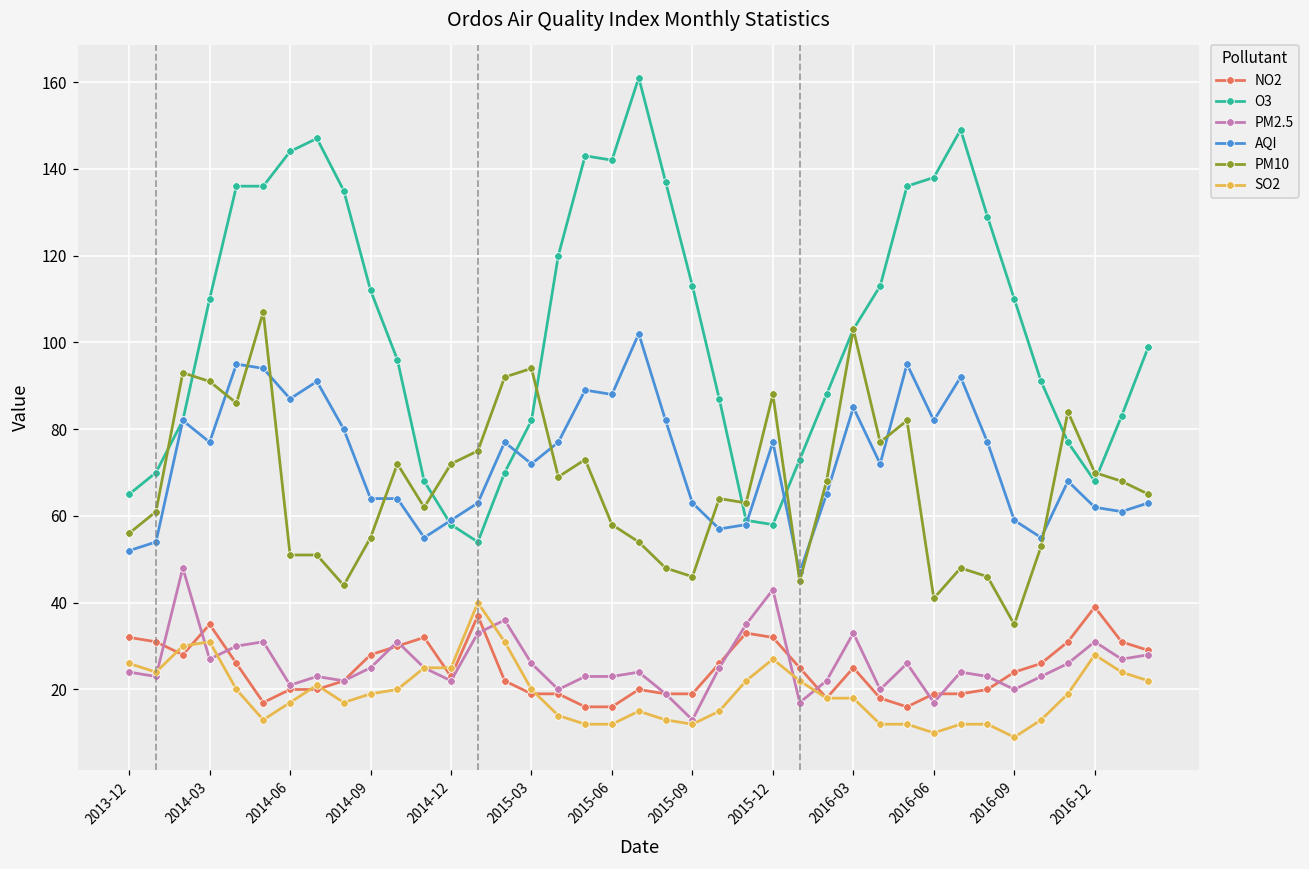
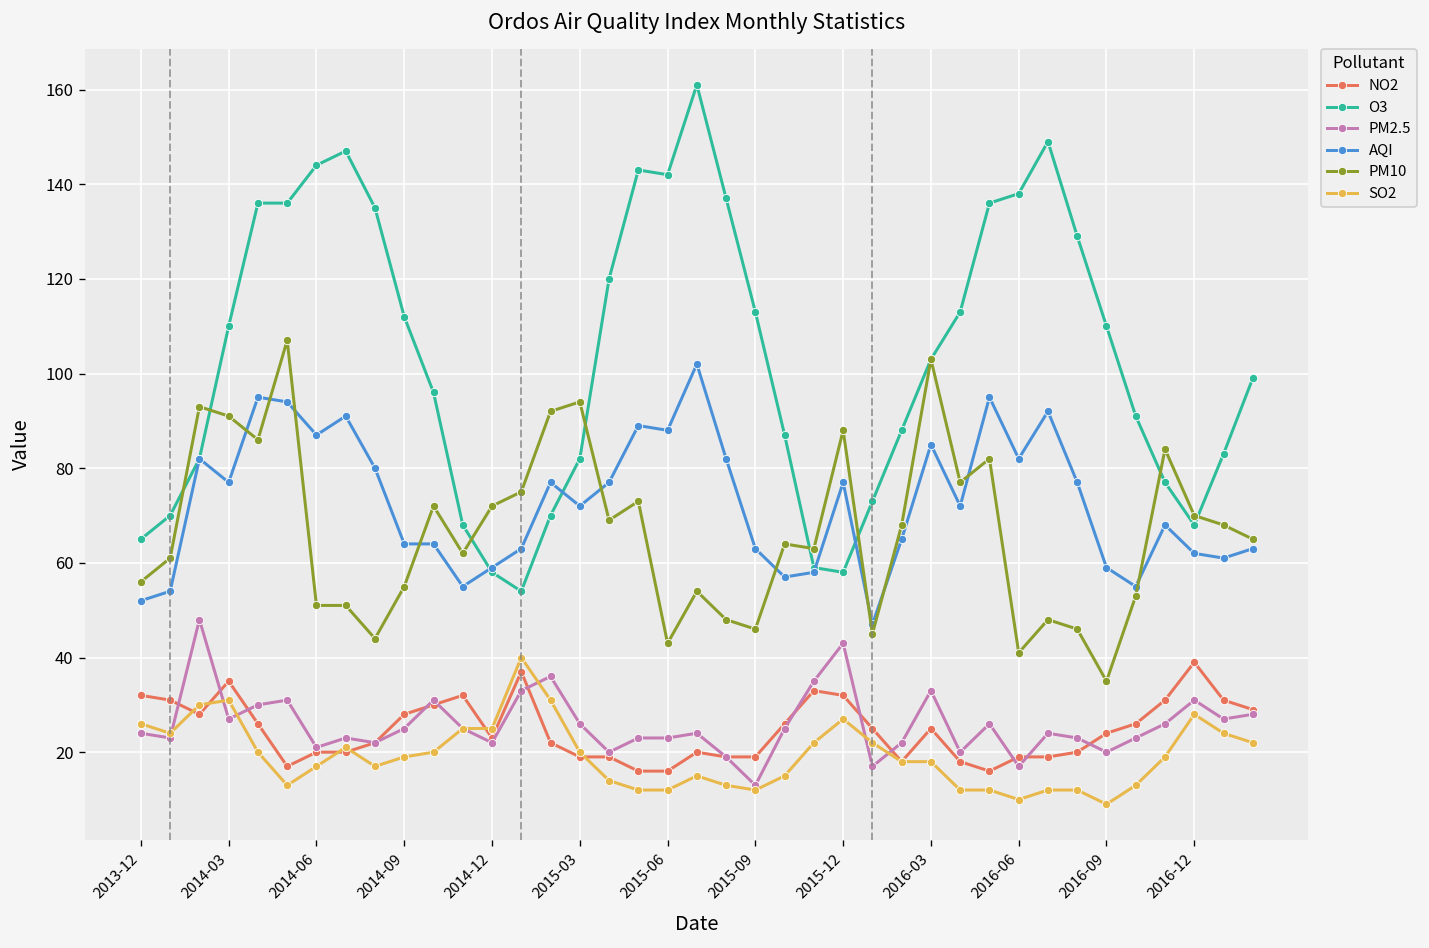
PM10, 2015-06: 58 -> 43
